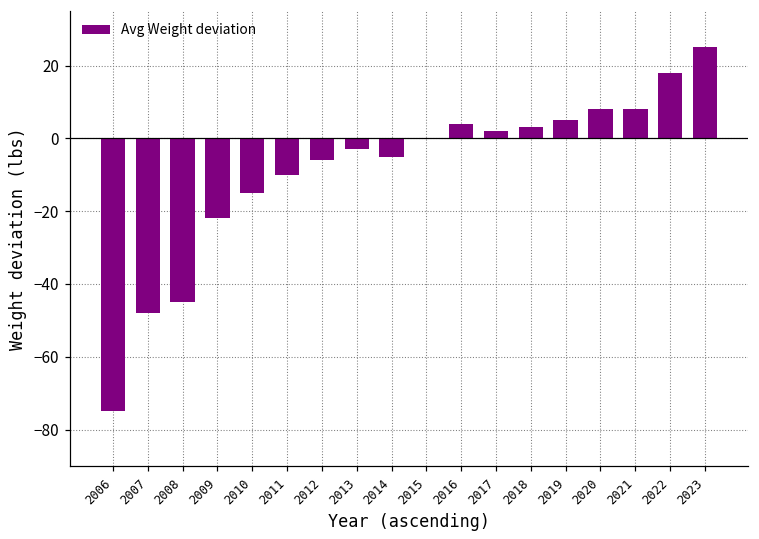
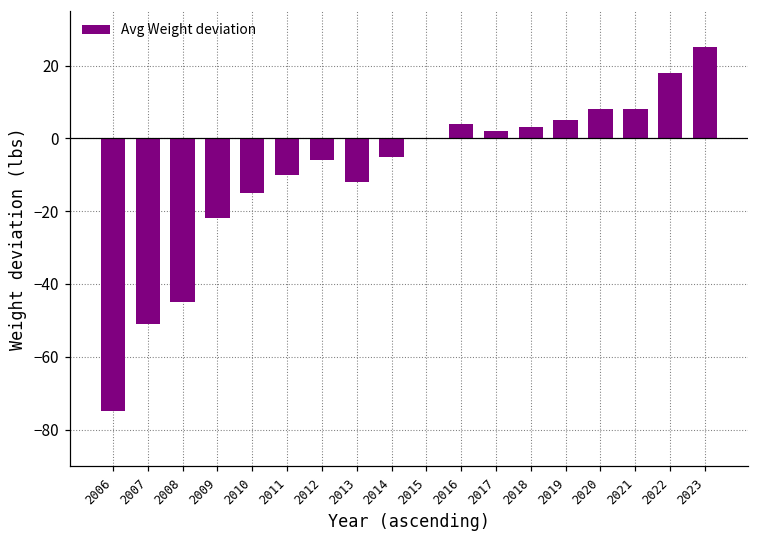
2007: -48 -> -51
2013: -3 -> -12
